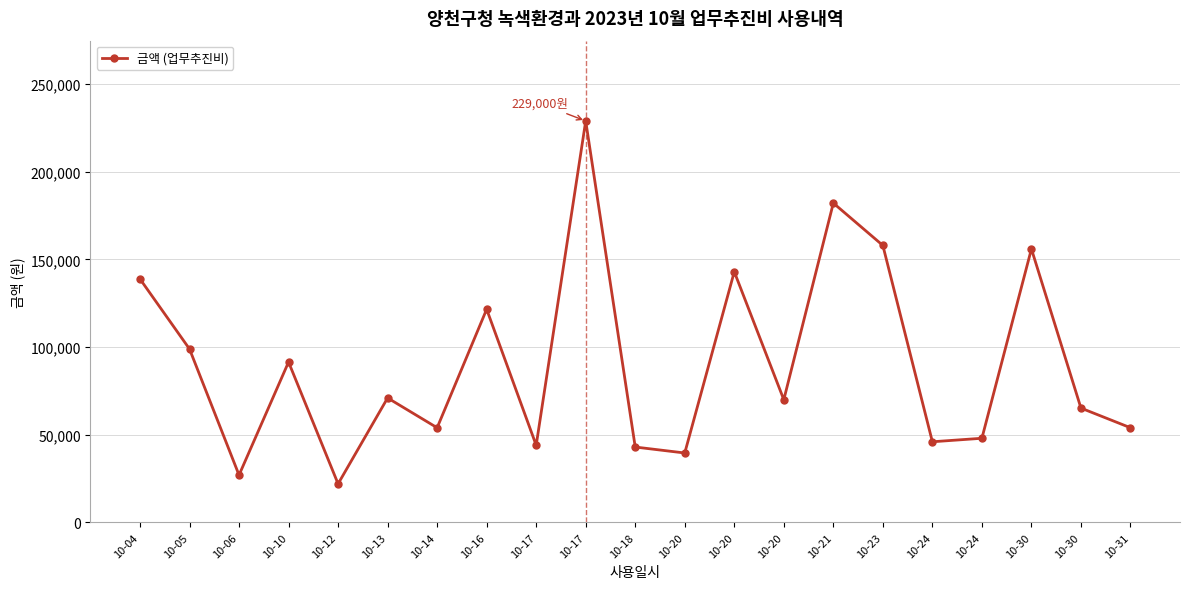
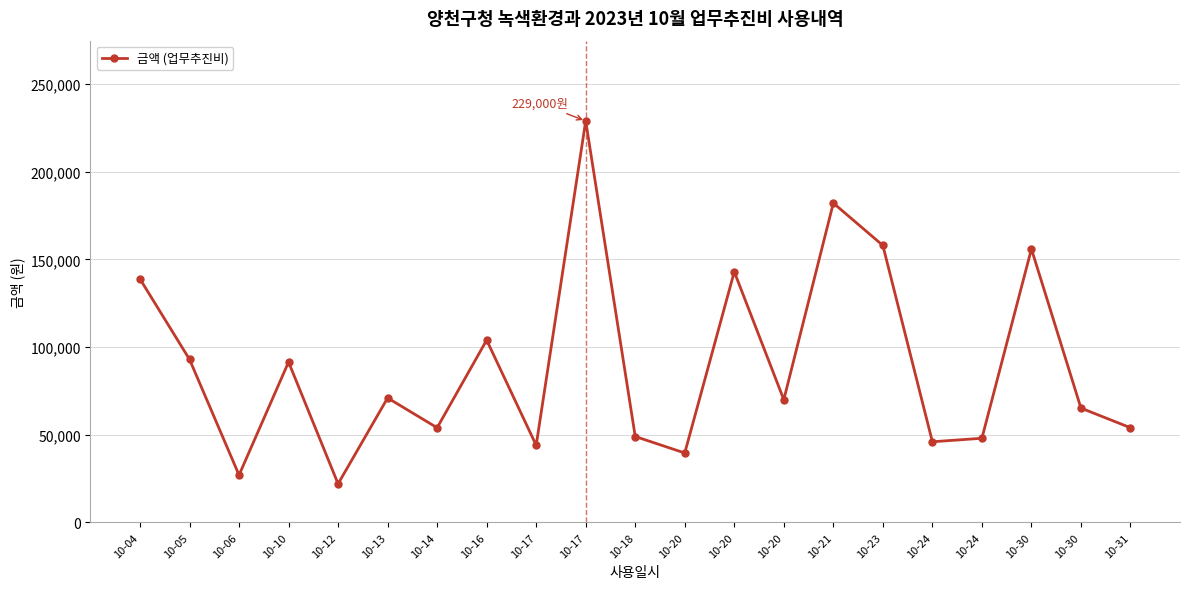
10-05: 99,000 -> 93,000
10-16: 122,000 -> 104,000
10-18: 43,000 -> 49,000
